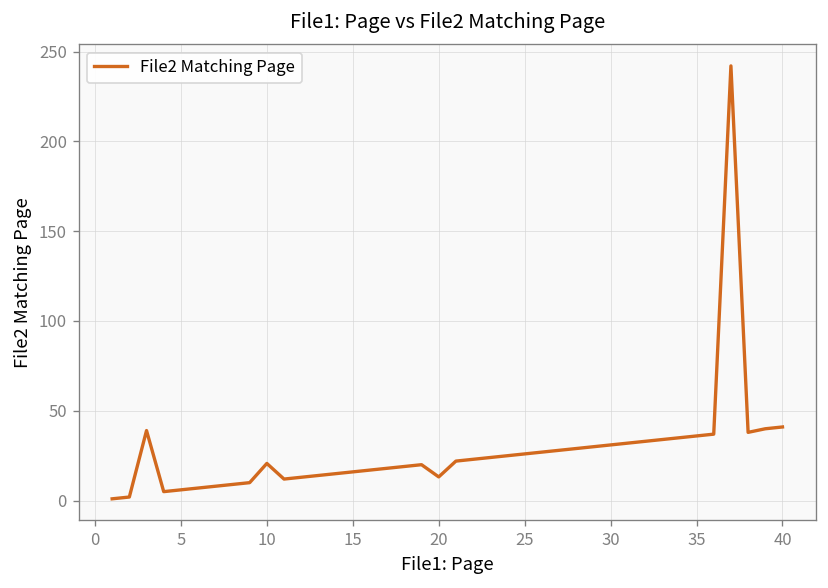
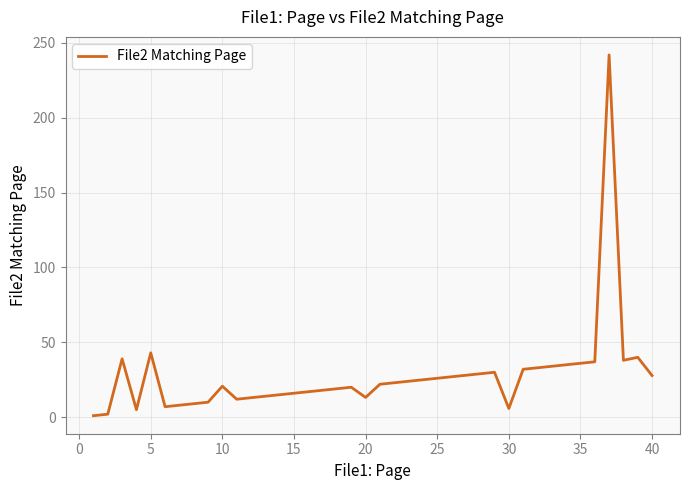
5: 6 -> 43
30: 31 -> 6
40: 41 -> 28
